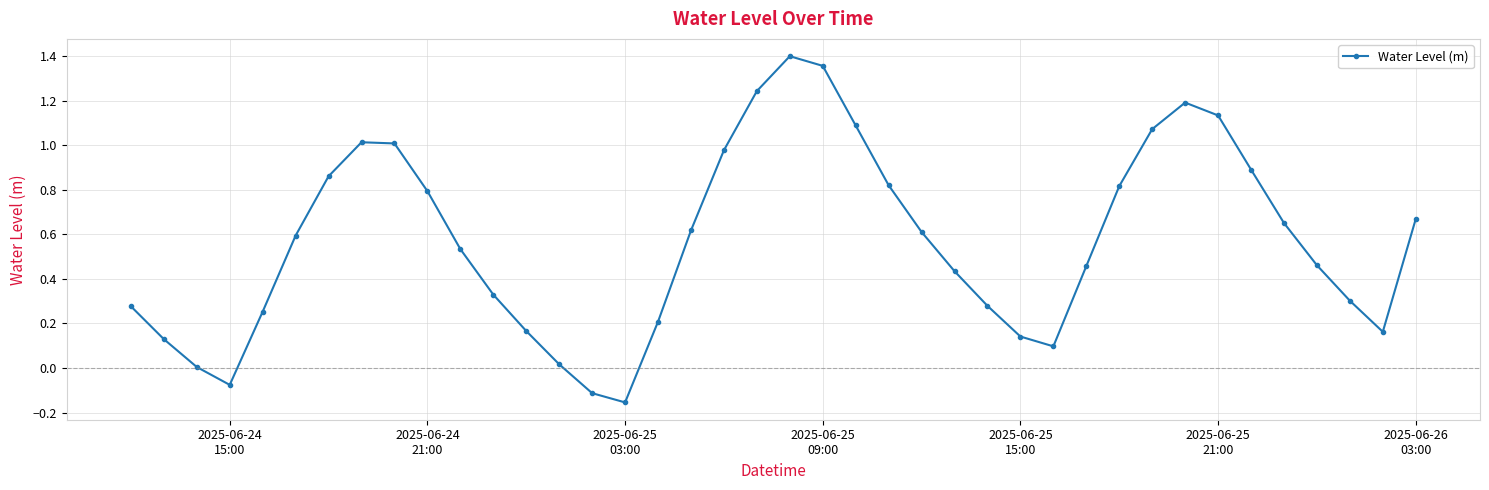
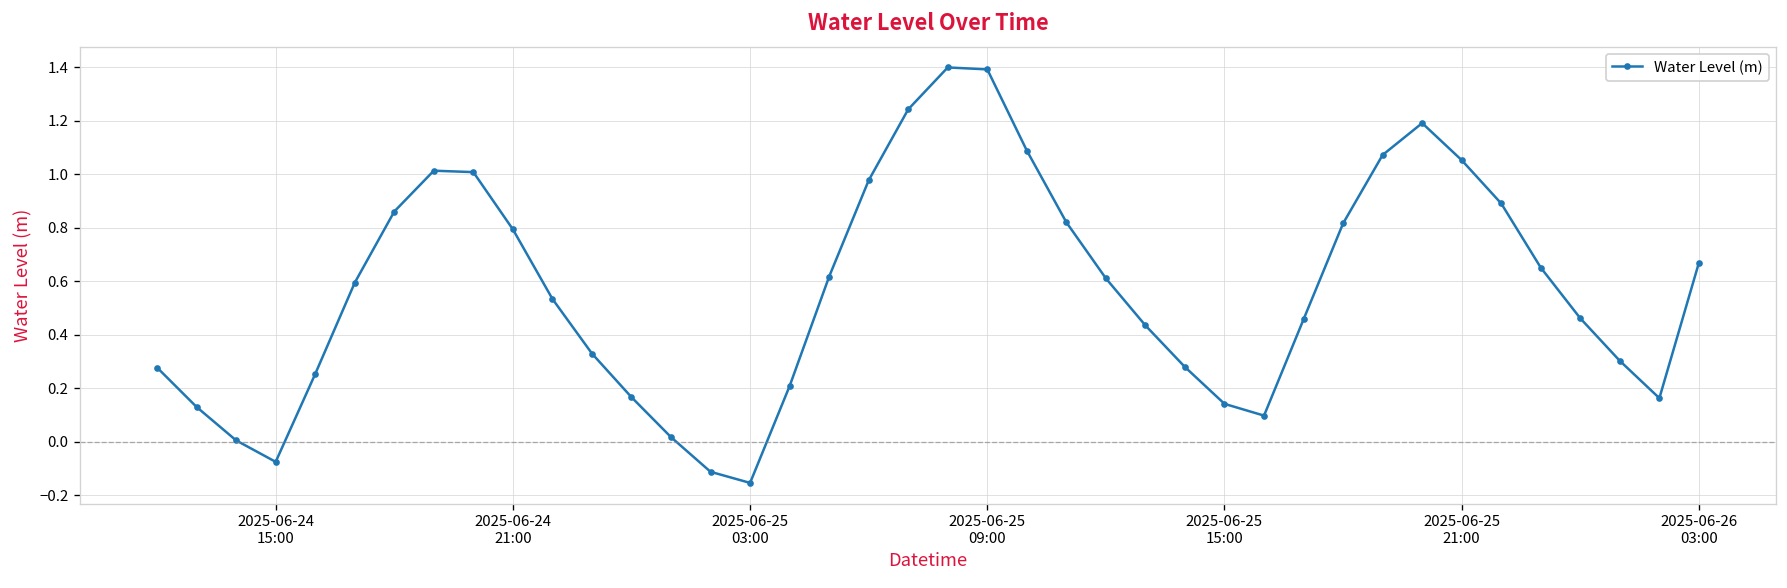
2025-06-25 09:00: 1.36 -> 1.39
2025-06-25 21:00: 1.13 -> 1.05
